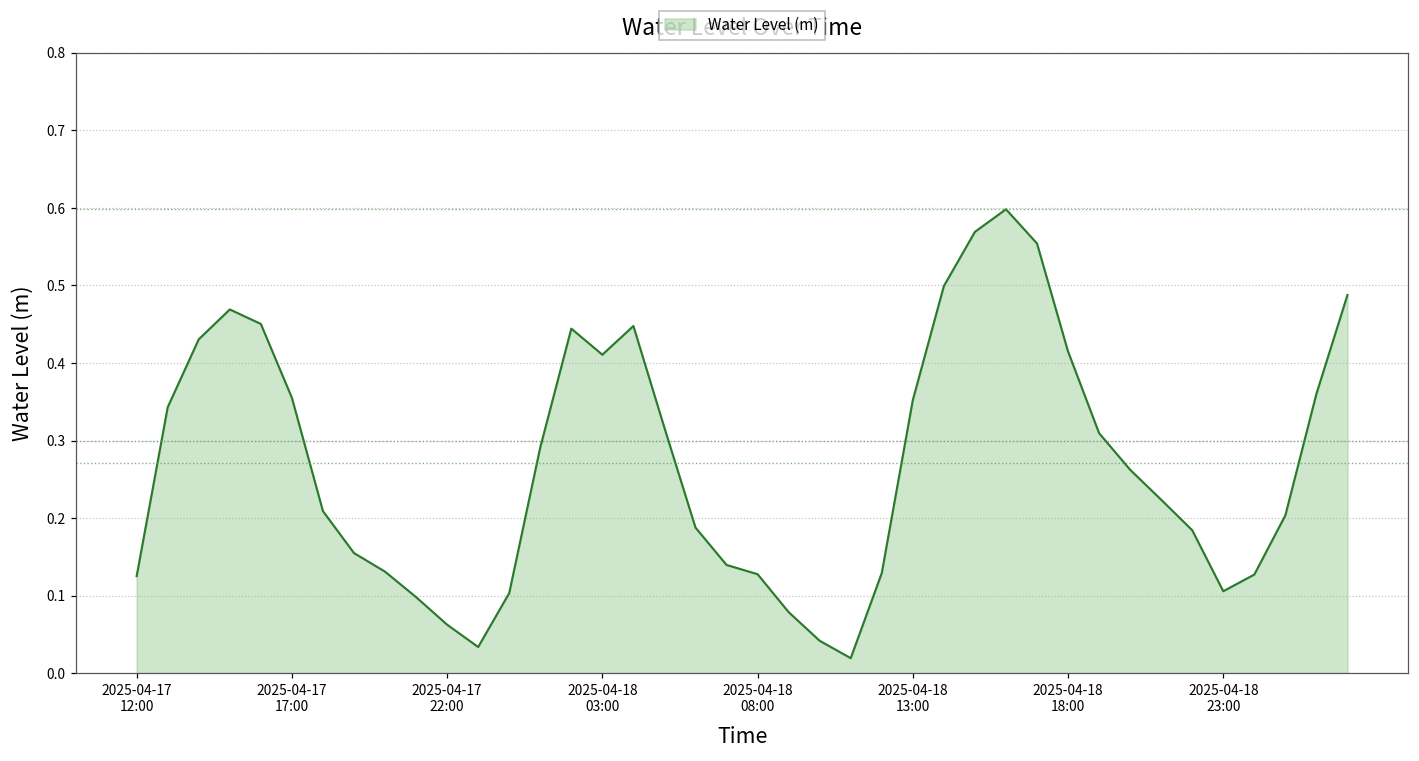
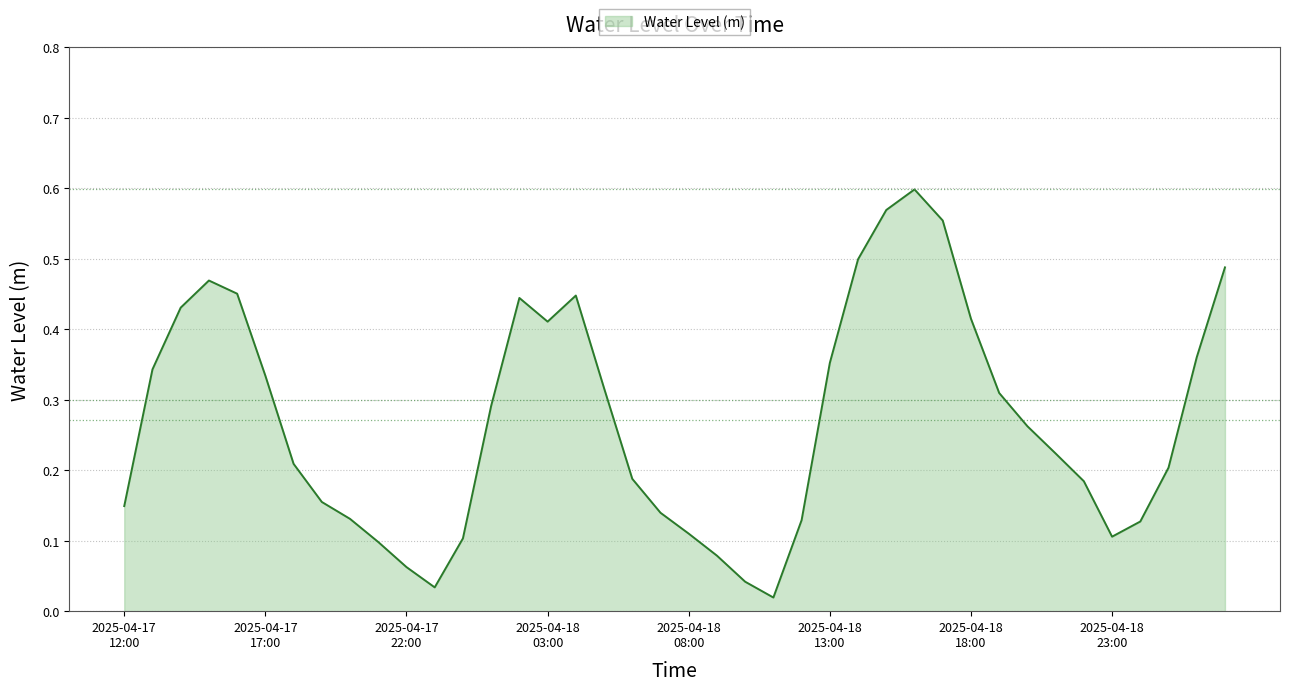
2025-04-17 12:00: 0.13 -> 0.15
2025-04-17 17:00: 0.36 -> 0.33
2025-04-18 08:00: 0.13 -> 0.11
